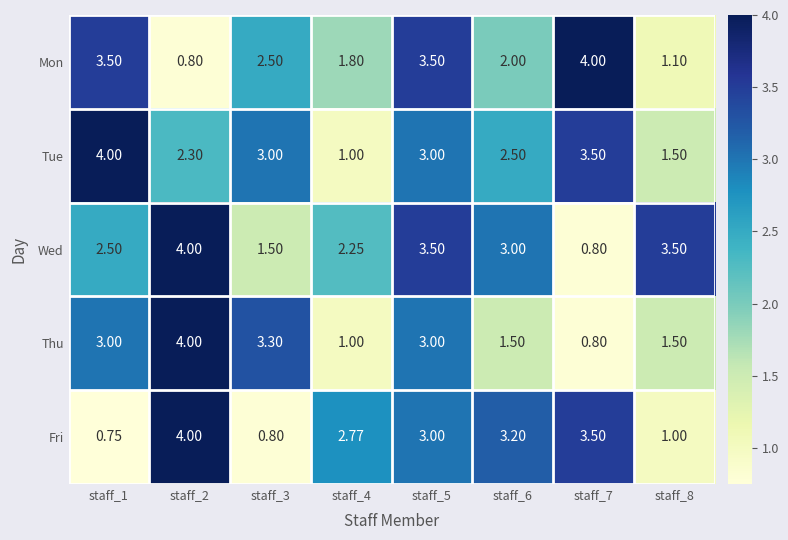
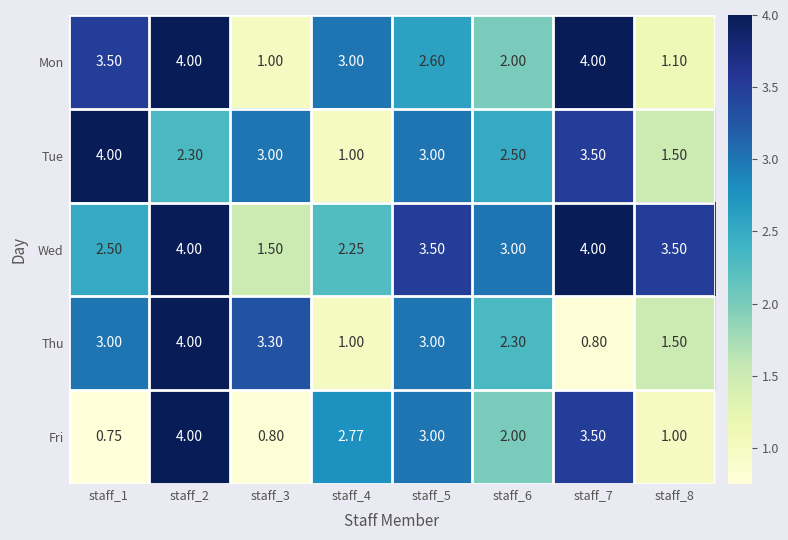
Mon, staff_2: 0.80 -> 4.00
Mon, staff_3: 2.50 -> 1.00
Mon, staff_4: 1.80 -> 3.00
Mon, staff_5: 3.50 -> 2.60
Wed, staff_7: 0.80 -> 4.00
Thu, staff_6: 1.50 -> 2.30
Fri, staff_6: 3.20 -> 2.00
